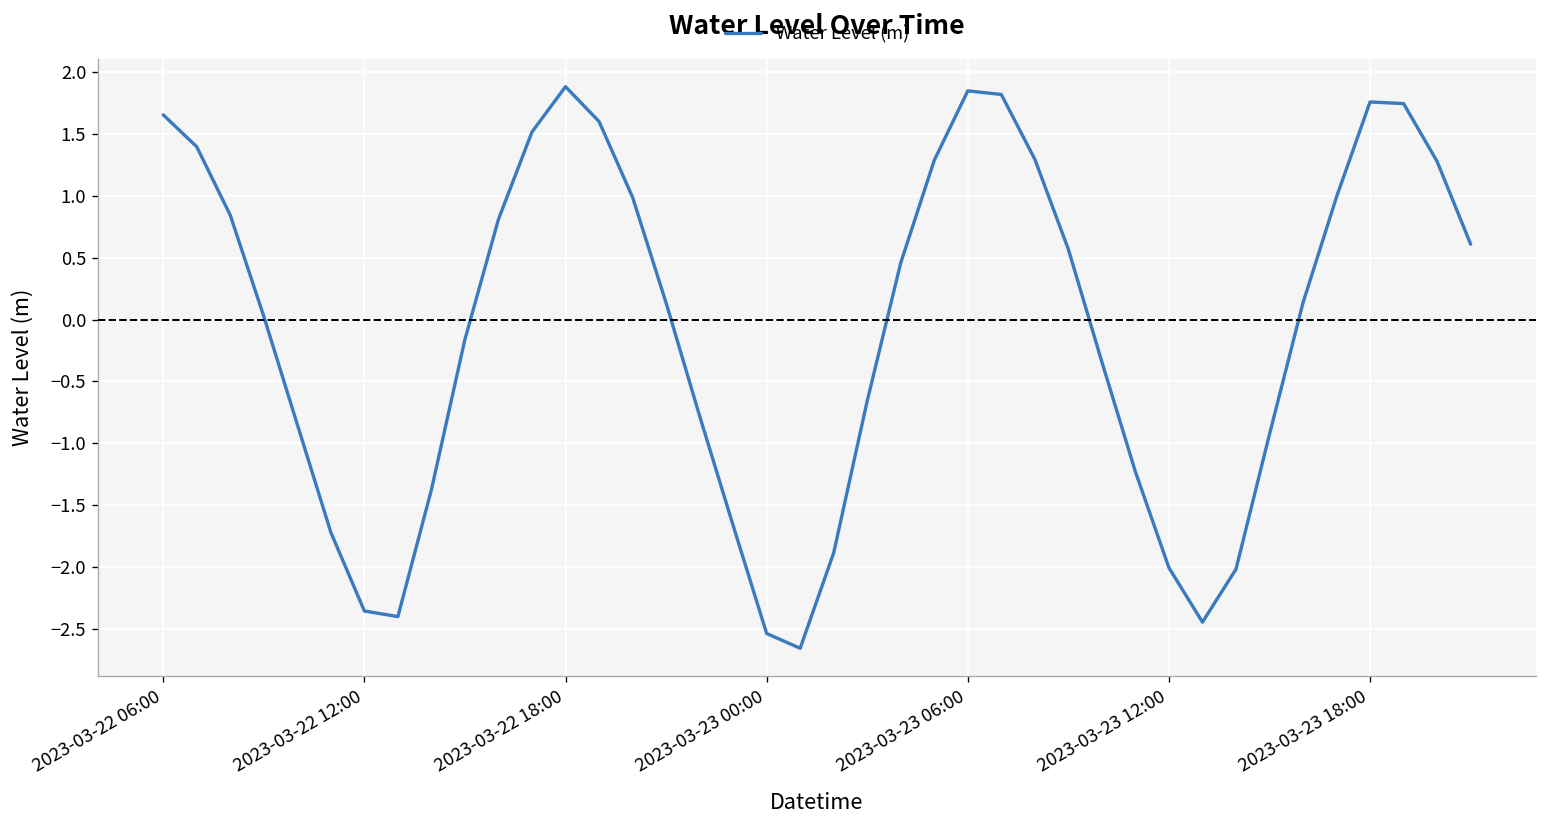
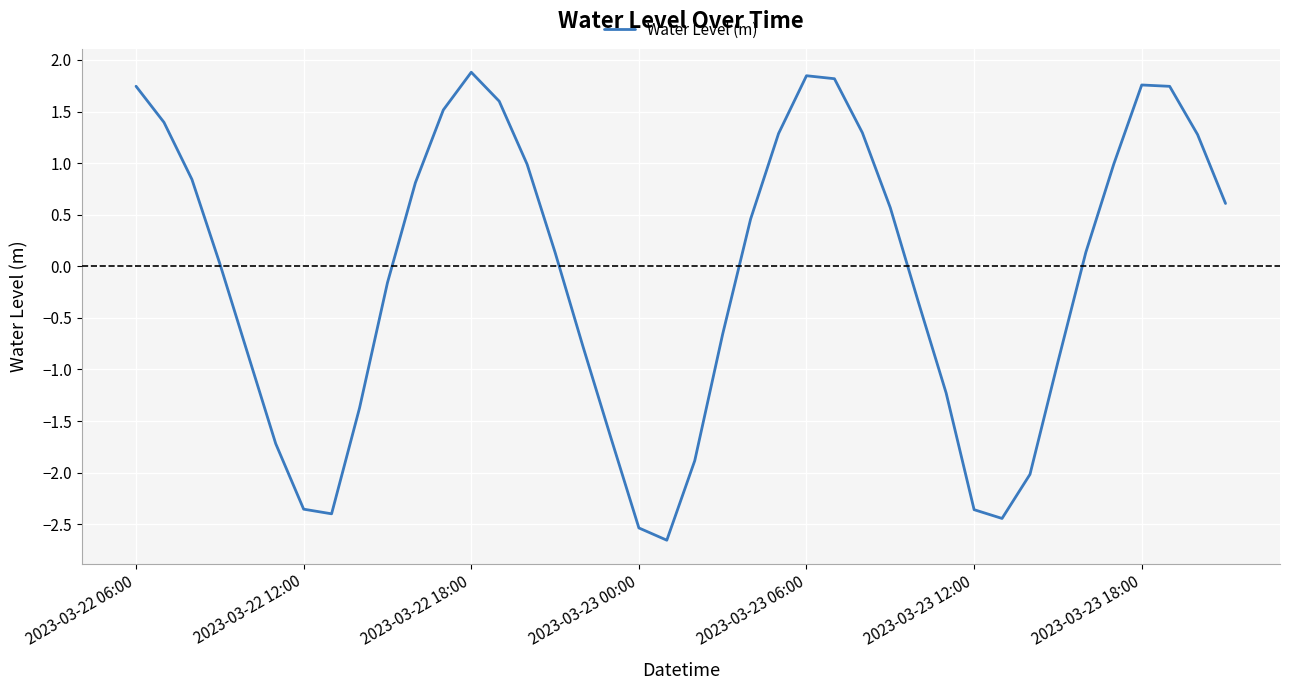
2023-03-22 06:00: 1.65 -> 1.75
2023-03-23 12:00: -2.00 -> -2.36
